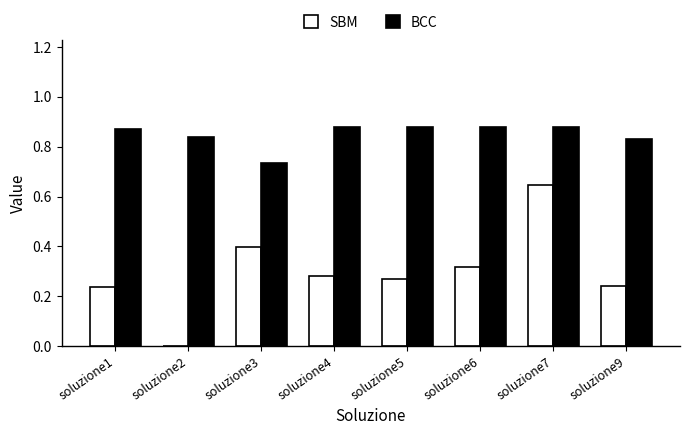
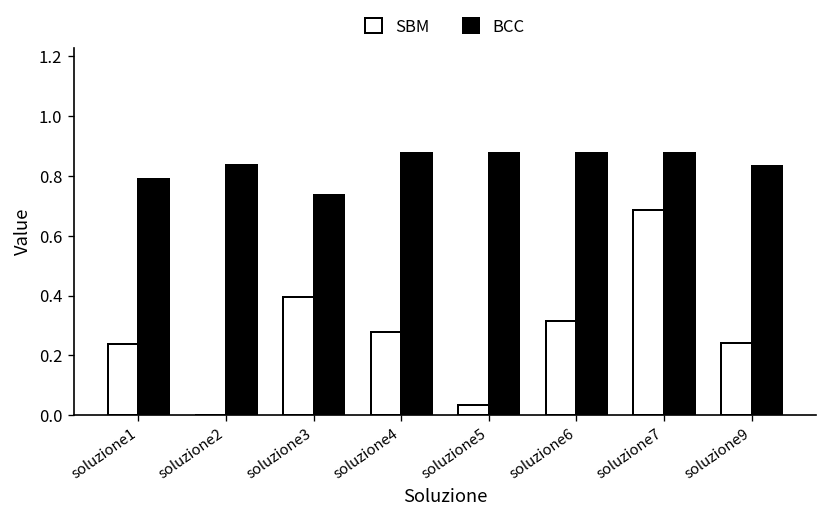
BCC, soluzione1: 0.87 -> 0.79
SBM, soluzione5: 0.27 -> 0.04
SBM, soluzione7: 0.65 -> 0.69
